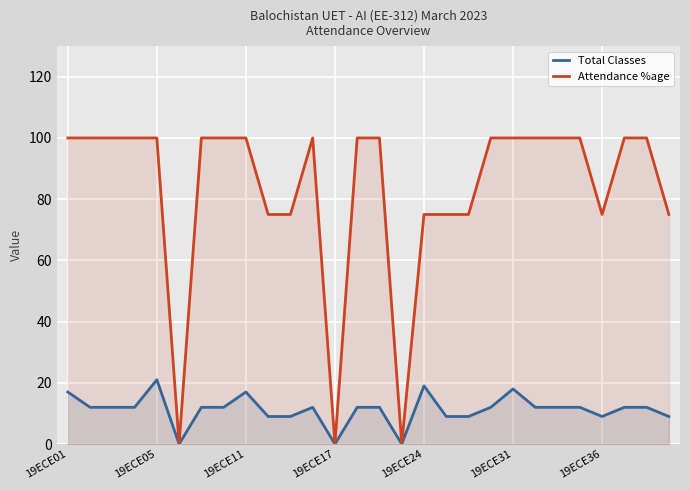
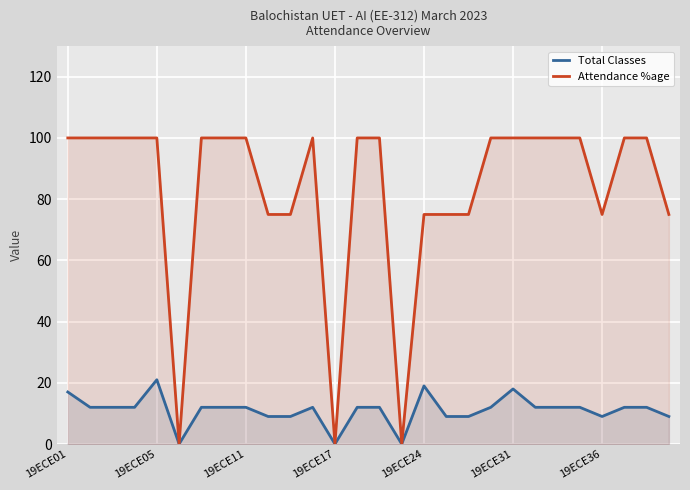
Total Classes, 19ECE11: 17 -> 12
